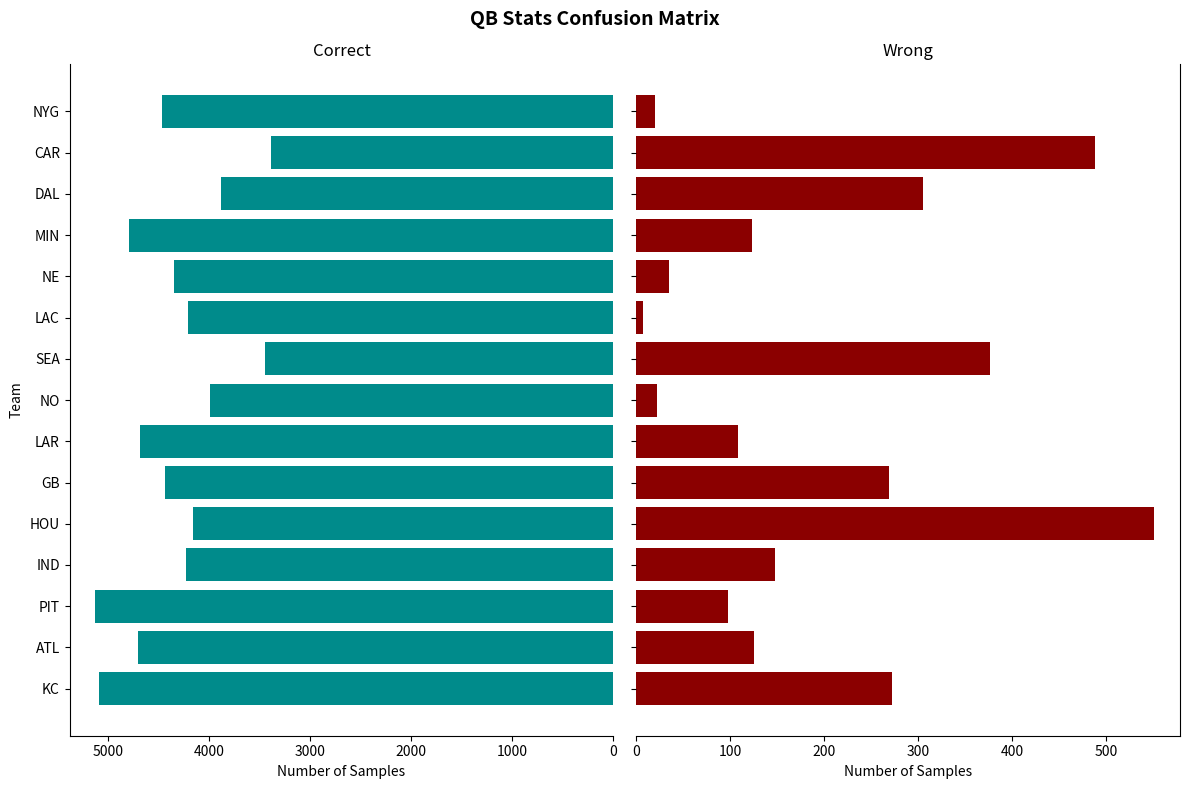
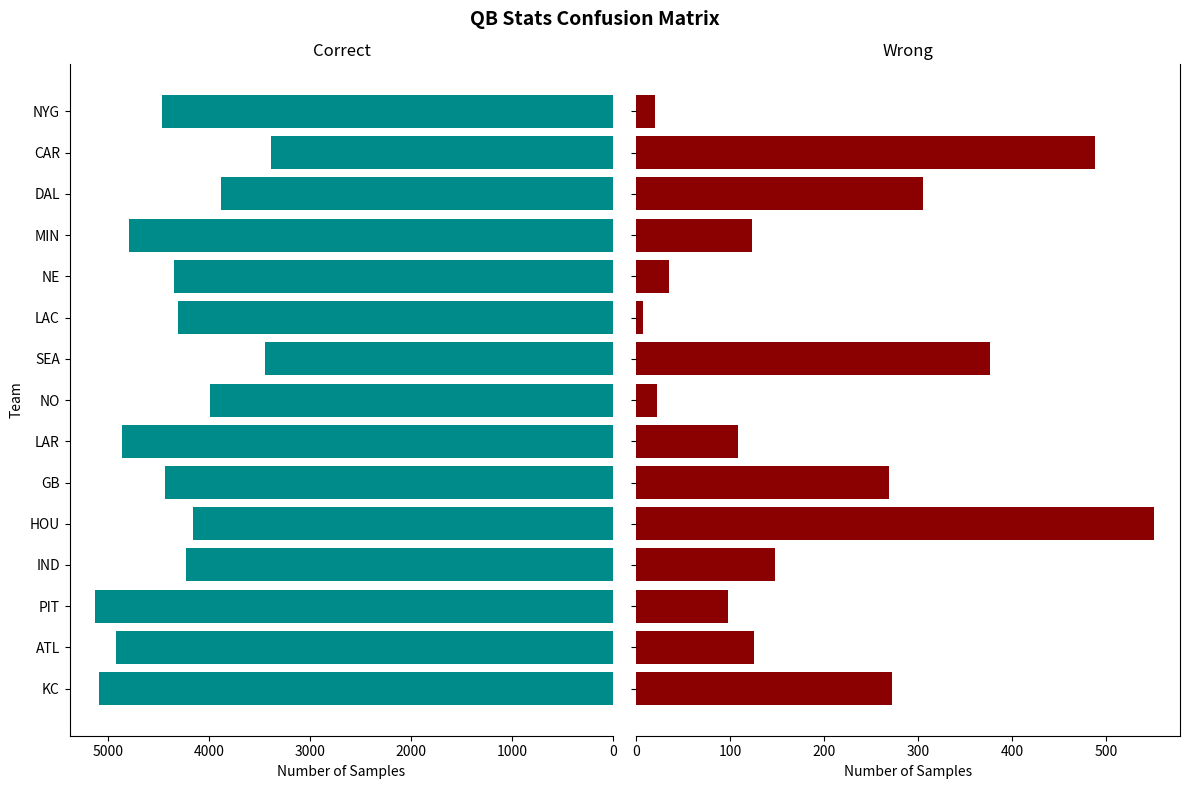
Correct, LAC: 4210 -> 4310
Correct, LAR: 4690 -> 4870
Correct, ATL: 4700 -> 4920
